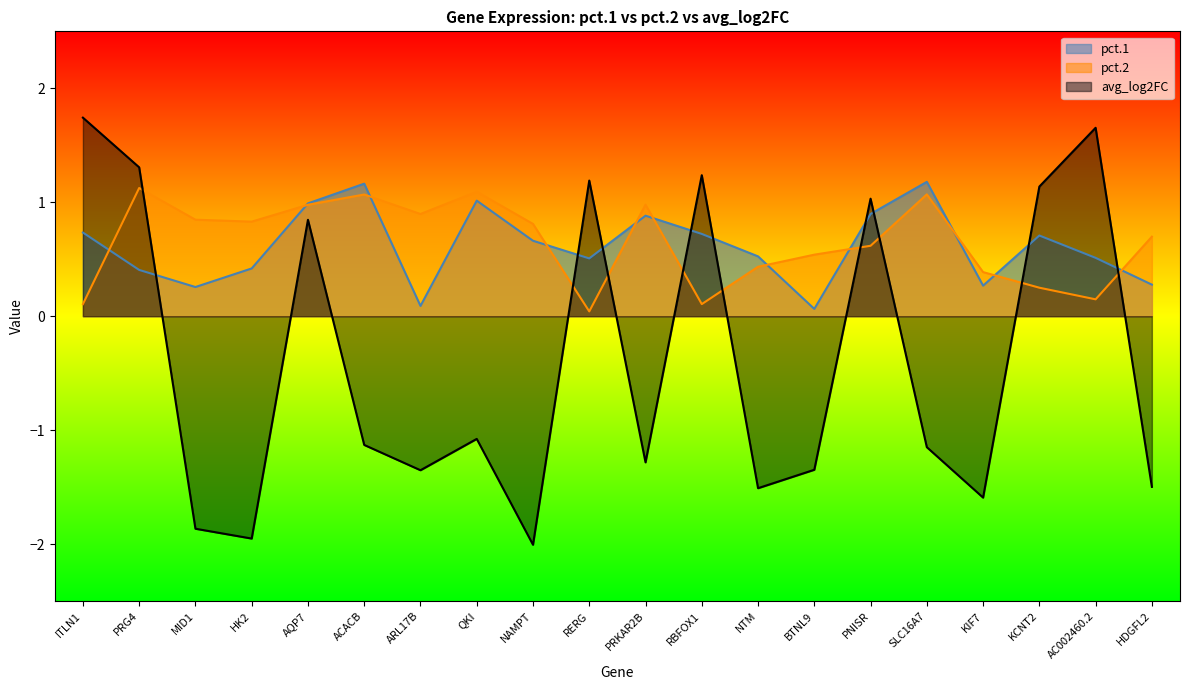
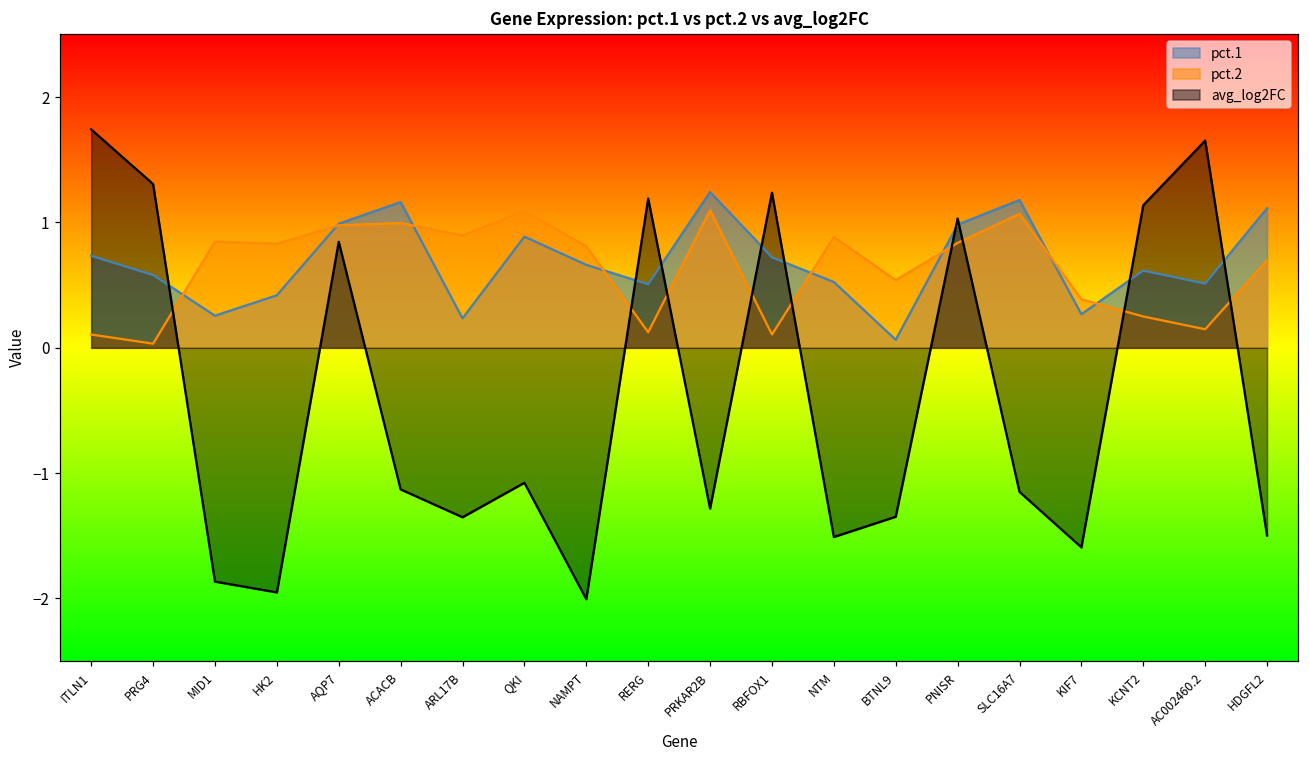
pct.1, PRG4: 0.41 -> 0.58
pct.2, PRG4: 1.13 -> 0.03
pct.2, ACACB: 1.07 -> 1.00
pct.1, ARL17B: 0.09 -> 0.24
pct.1, QKI: 1.01 -> 0.89
pct.2, RERG: 0.04 -> 0.12
pct.1, PRKAR2B: 0.88 -> 1.24
pct.2, PRKAR2B: 0.98 -> 1.10
pct.2, NTM: 0.43 -> 0.88
pct.1, PNISR: 0.90 -> 0.98
pct.2, PNISR: 0.62 -> 0.84
pct.1, KCNT2: 0.71 -> 0.62
pct.1, HDGFL2: 0.28 -> 1.11
